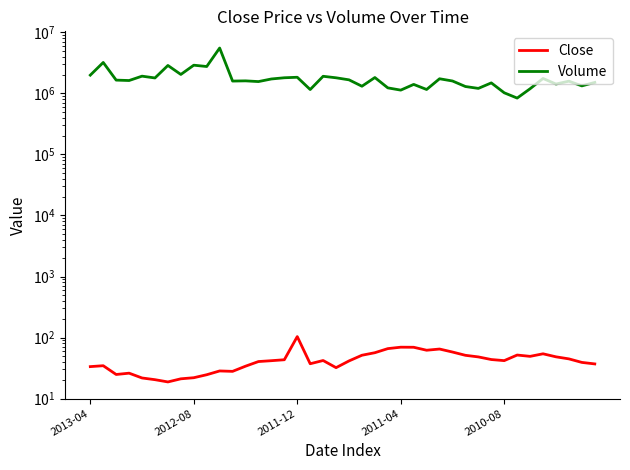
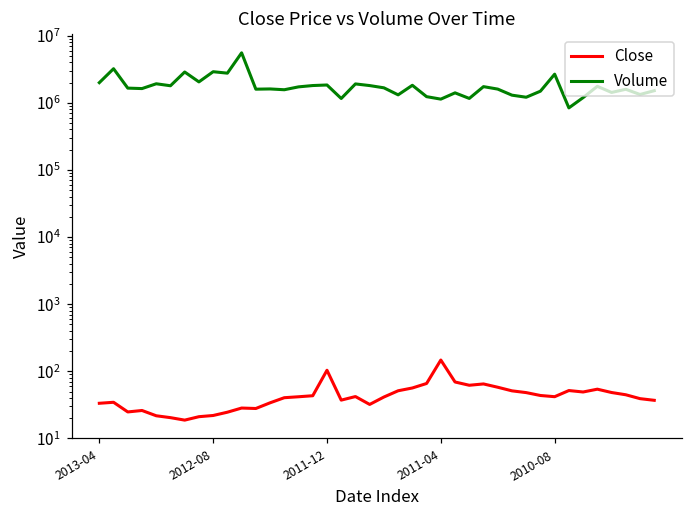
Close, 2011-04: 70 -> 150
Volume, 2010-08: 1000000 -> 3000000
